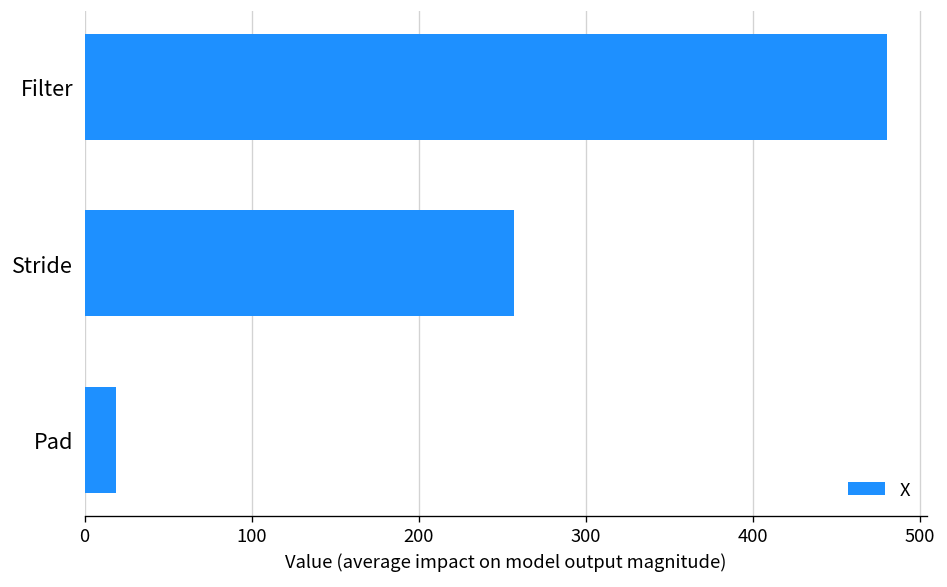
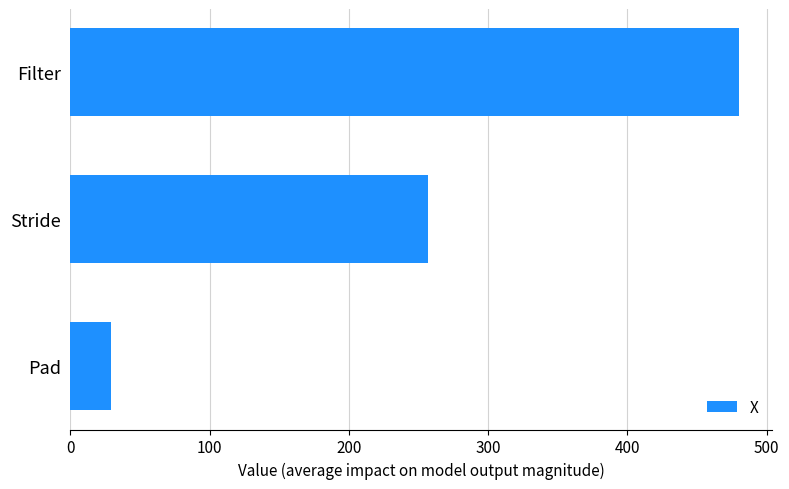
Pad: 19 -> 29
